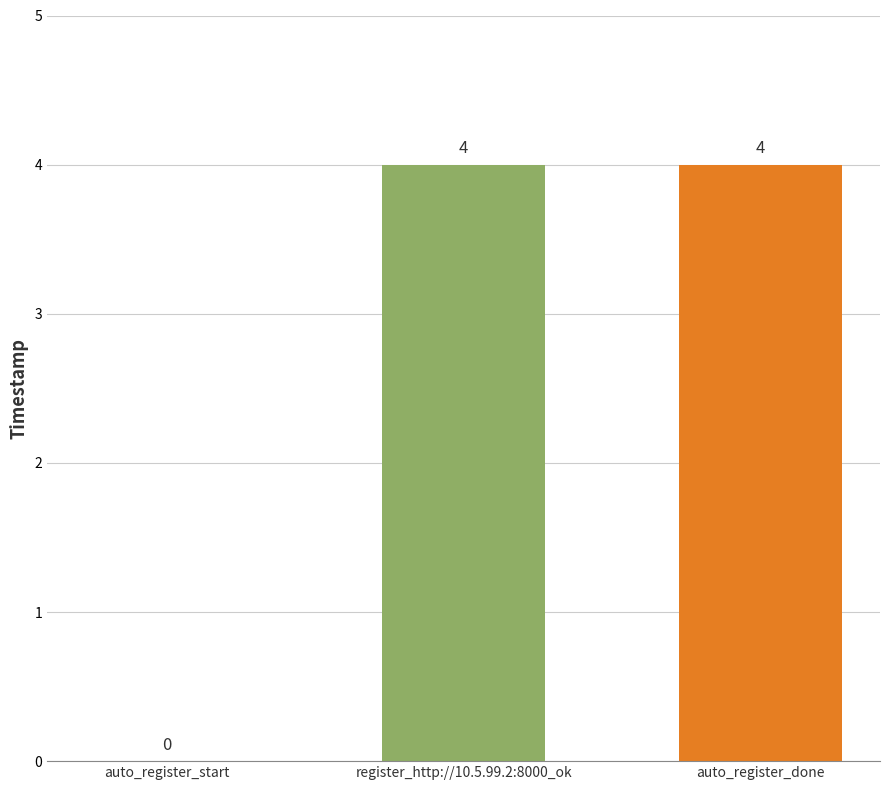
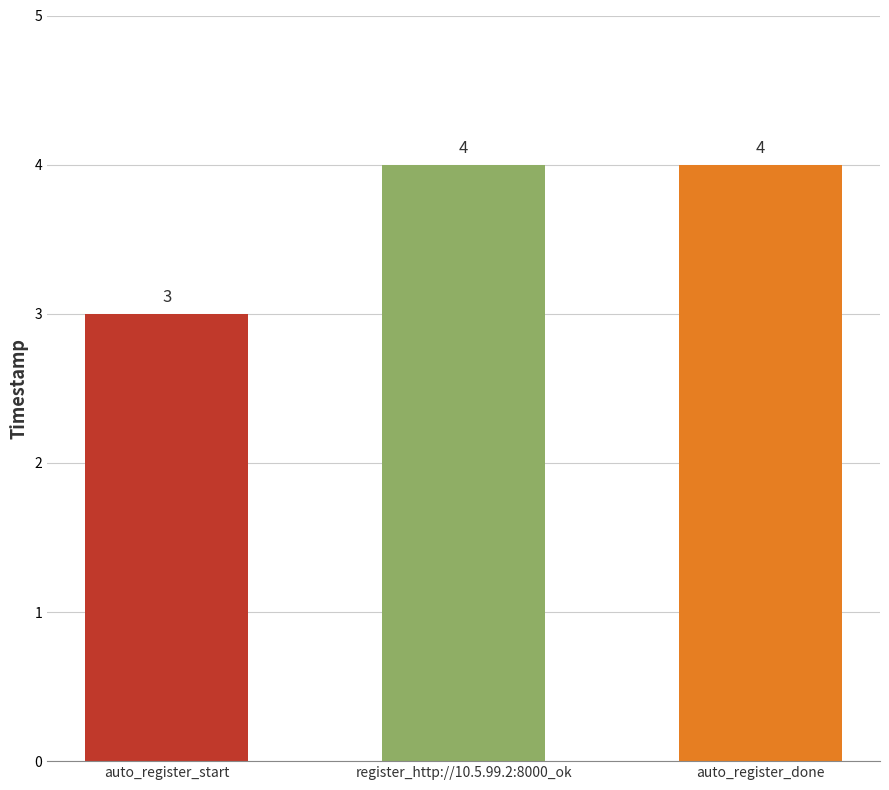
auto_register_start: 0 -> 3
